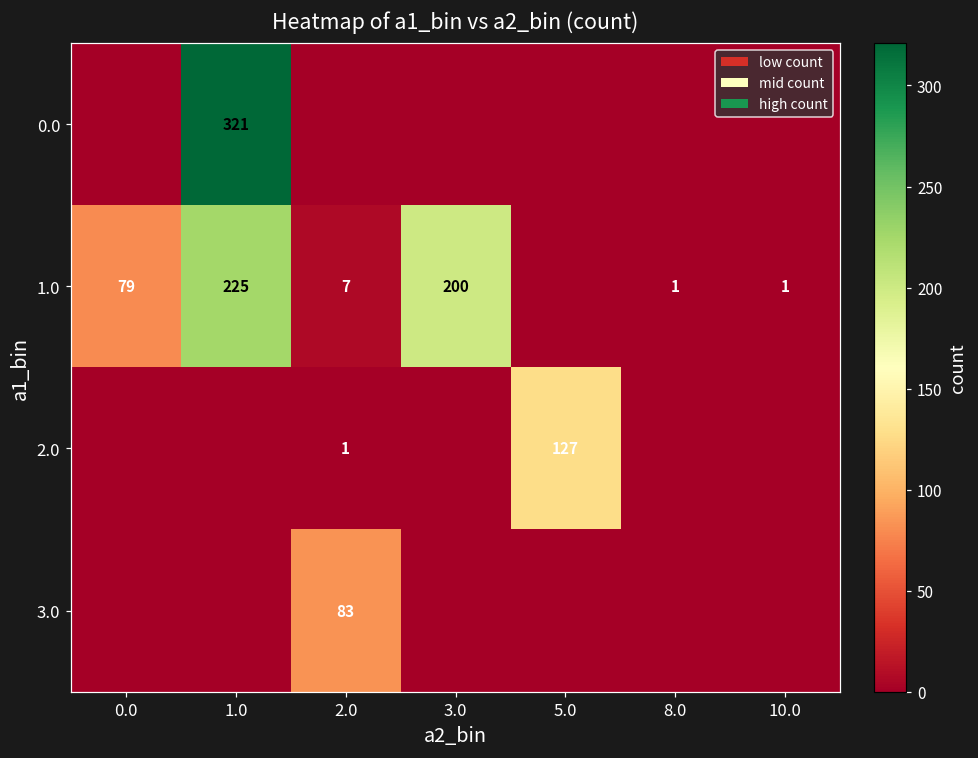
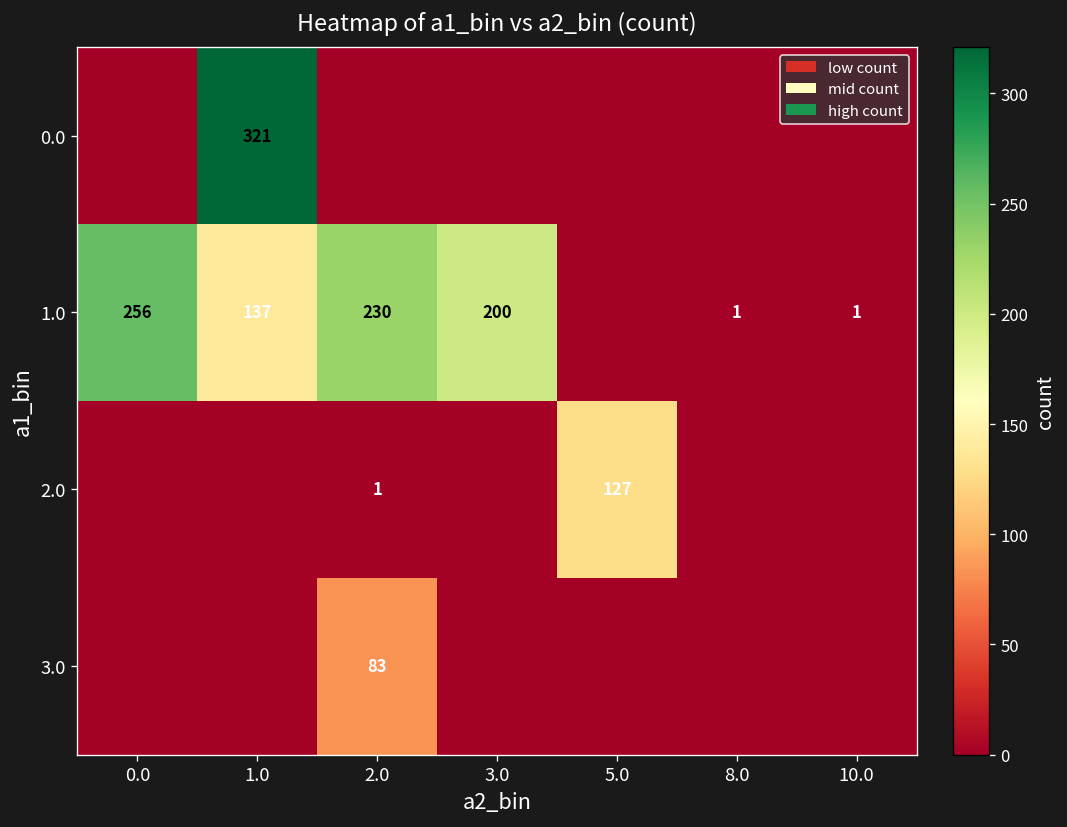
1.0, 0.0: 79 -> 256
1.0, 1.0: 225 -> 137
1.0, 2.0: 7 -> 230
